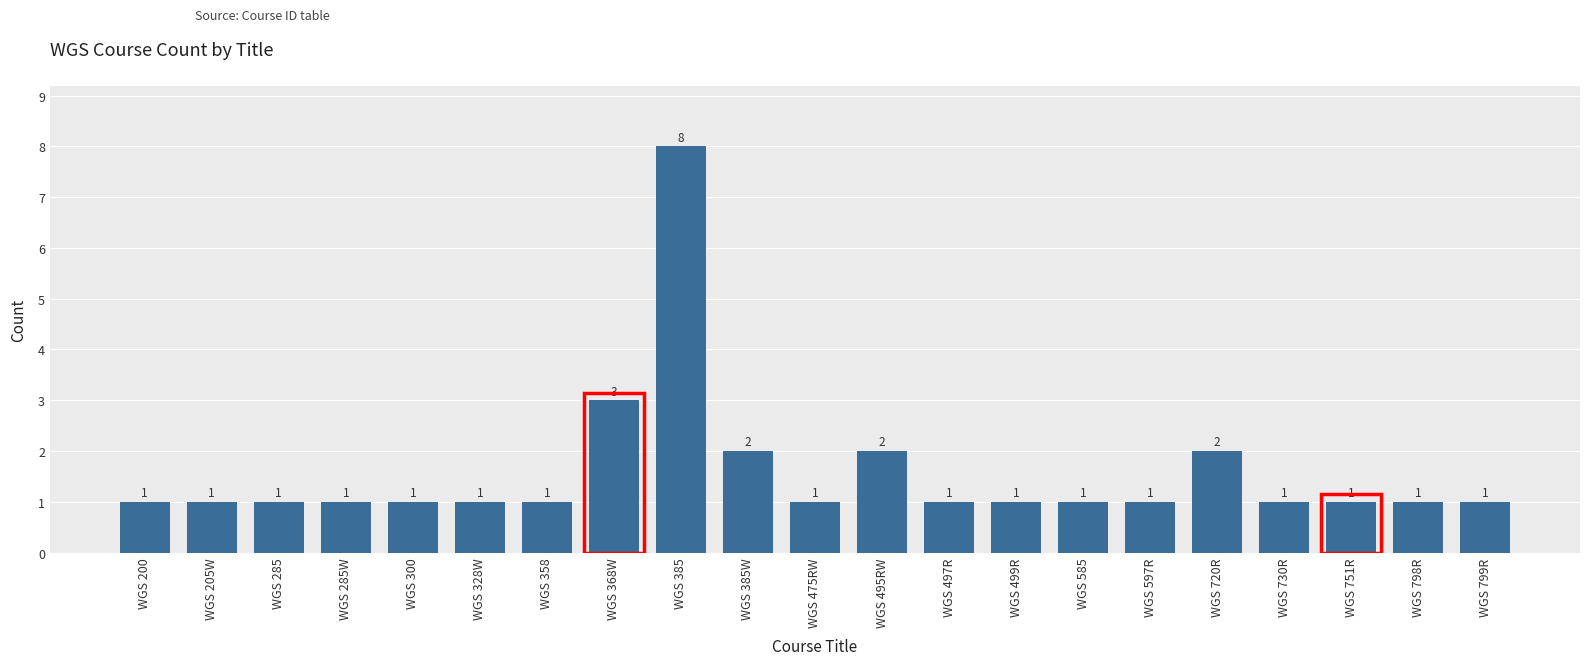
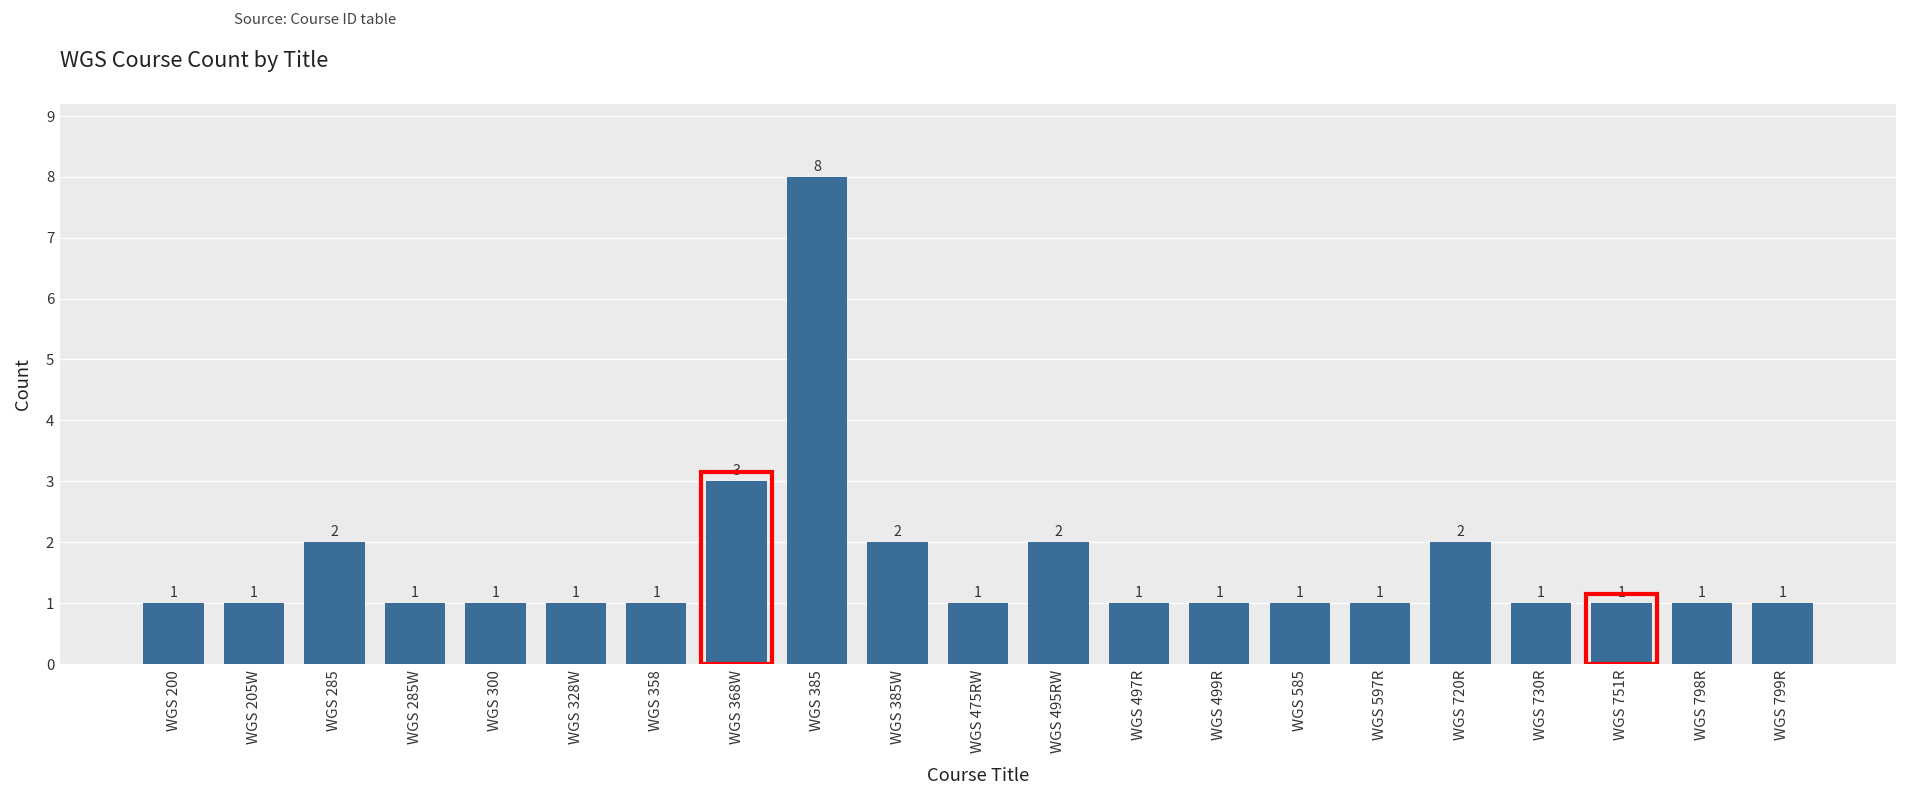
WGS 285: 1 -> 2
